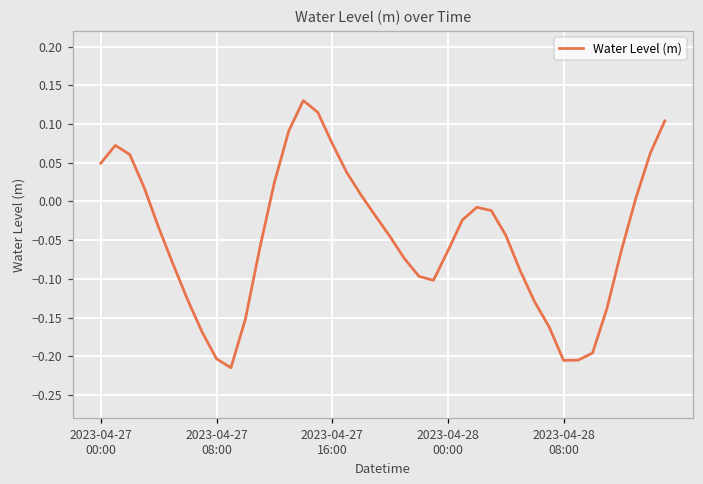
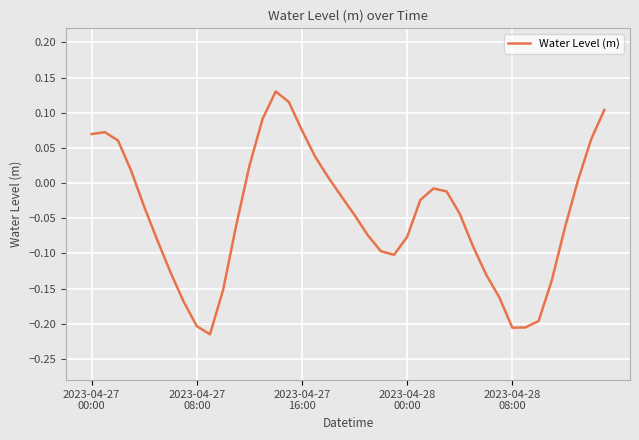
2023-04-27 00:00: 0.05 -> 0.07
2023-04-28 00:00: -0.06 -> -0.08
